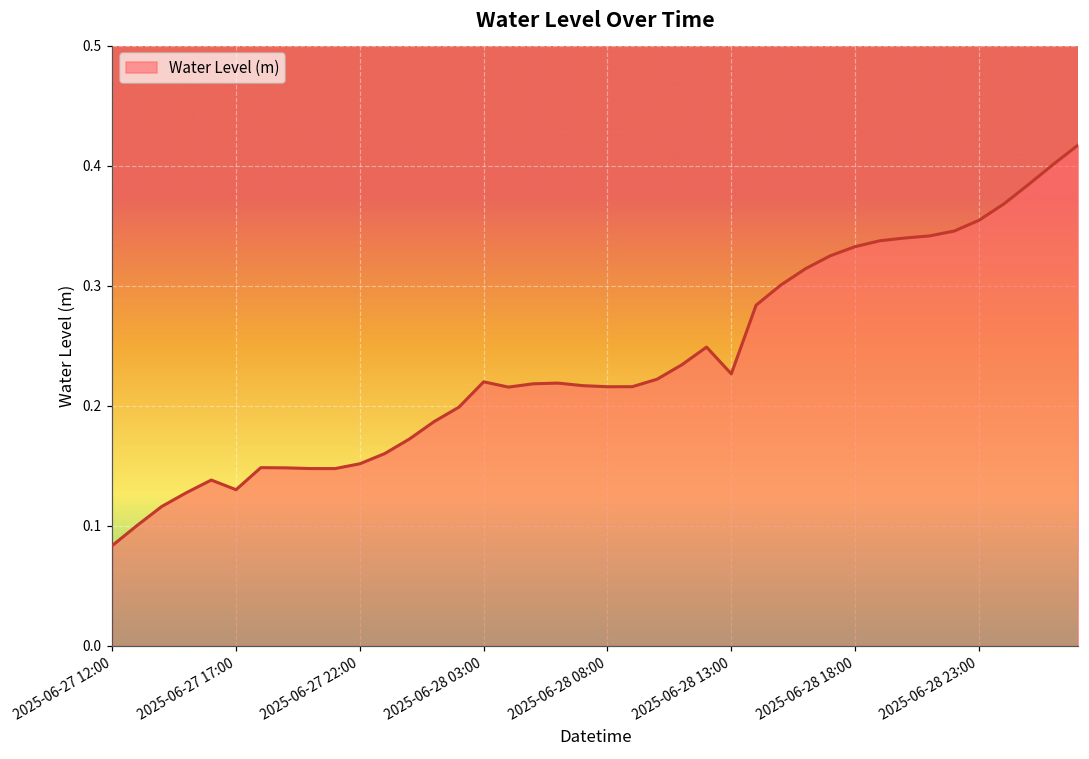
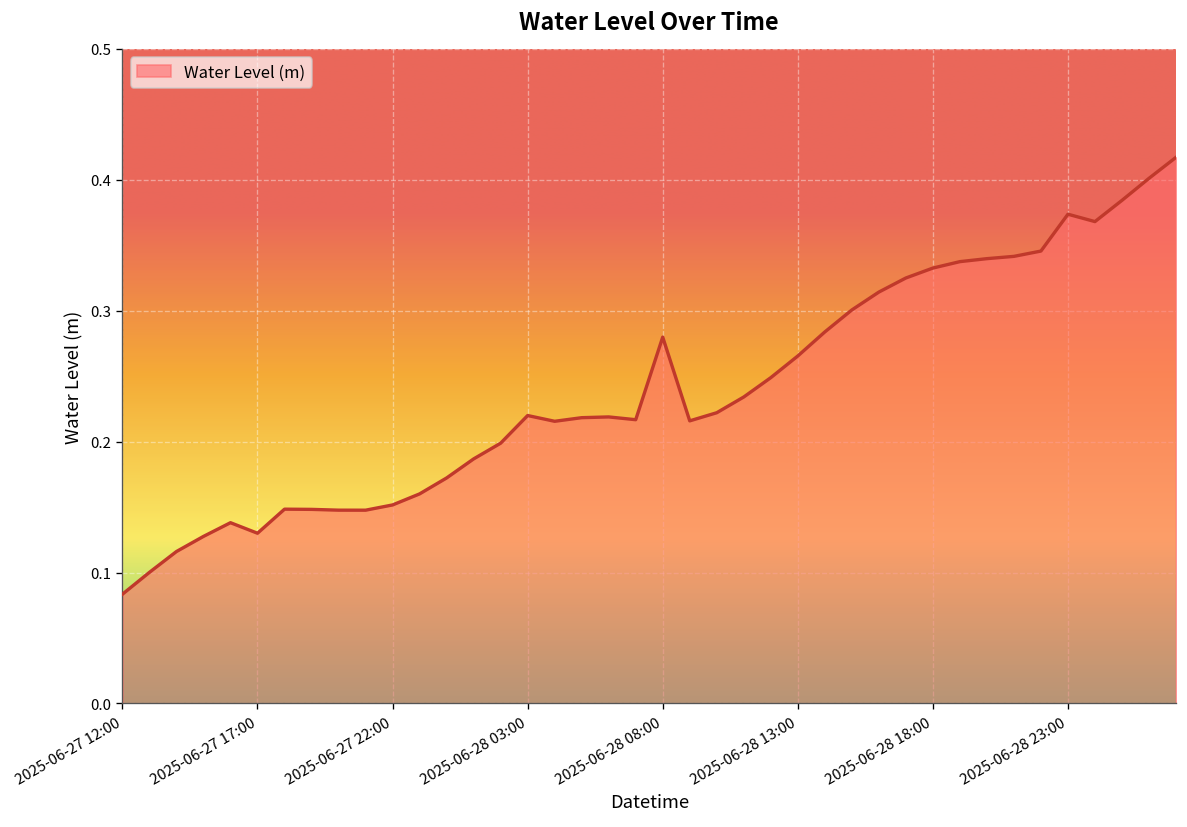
2025-06-28 08:00: 0.216 -> 0.280
2025-06-28 13:00: 0.227 -> 0.265
2025-06-28 23:00: 0.355 -> 0.374
